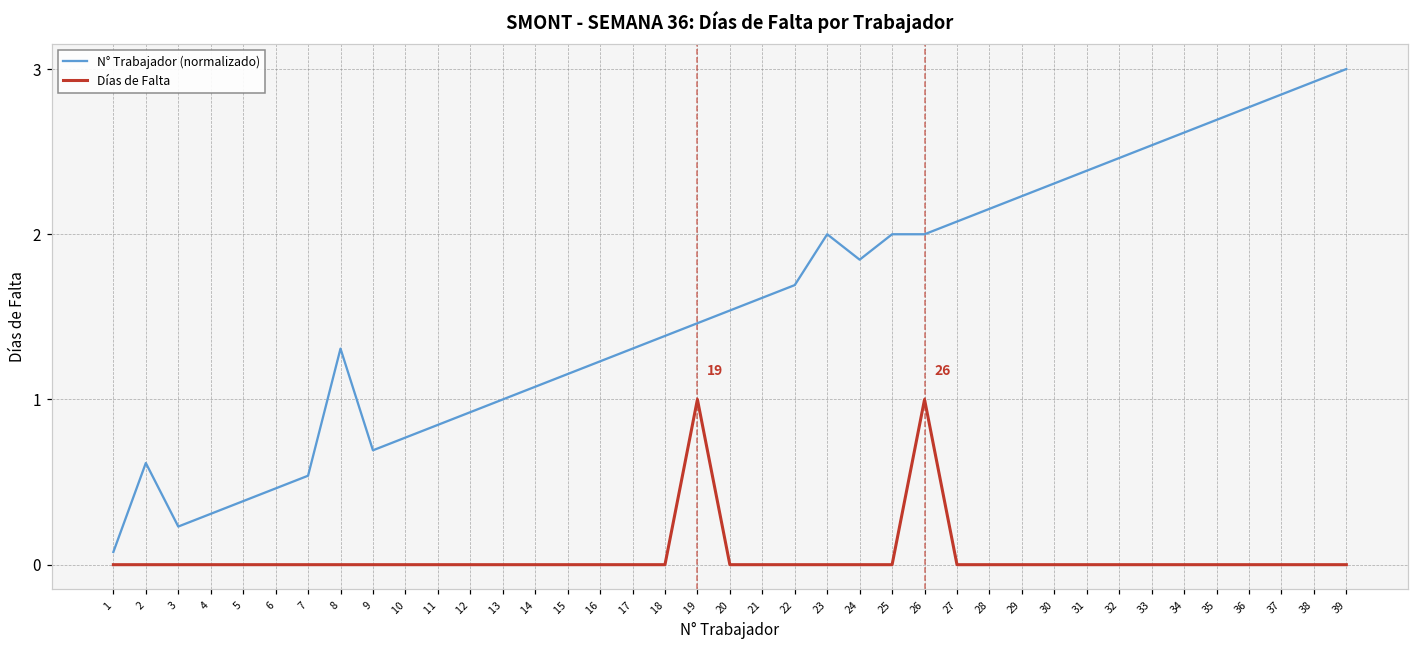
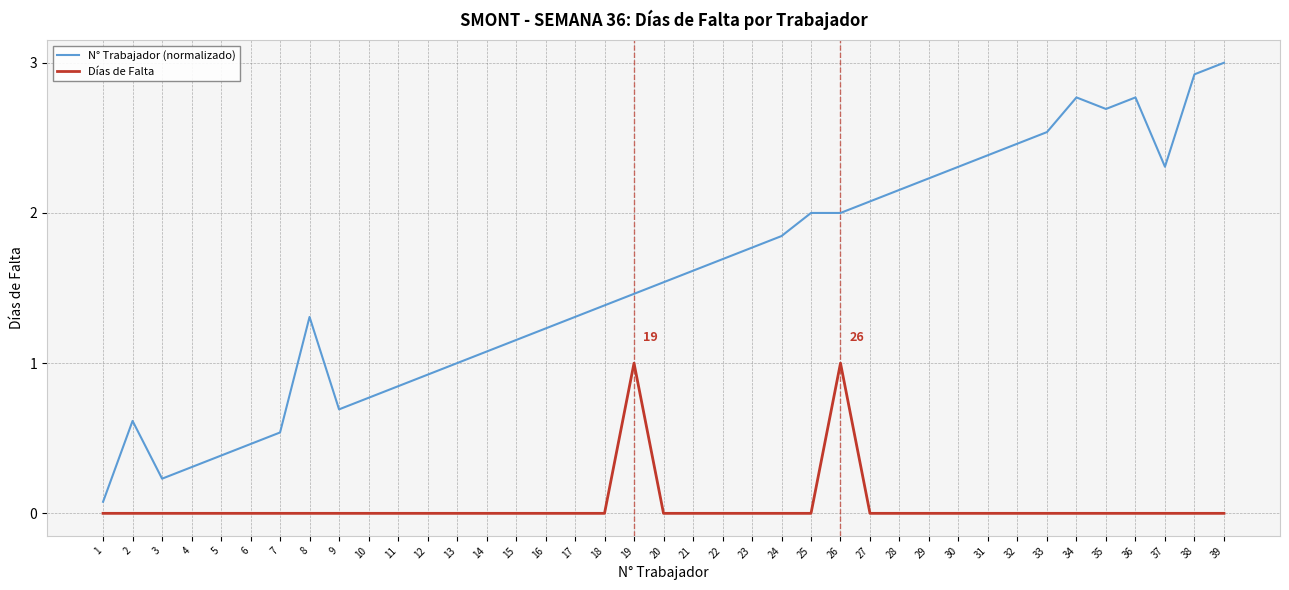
N° Trabajador (normalizado), 23: 2.00 -> 1.77
N° Trabajador (normalizado), 34: 2.62 -> 2.77
N° Trabajador (normalizado), 37: 2.85 -> 2.31
